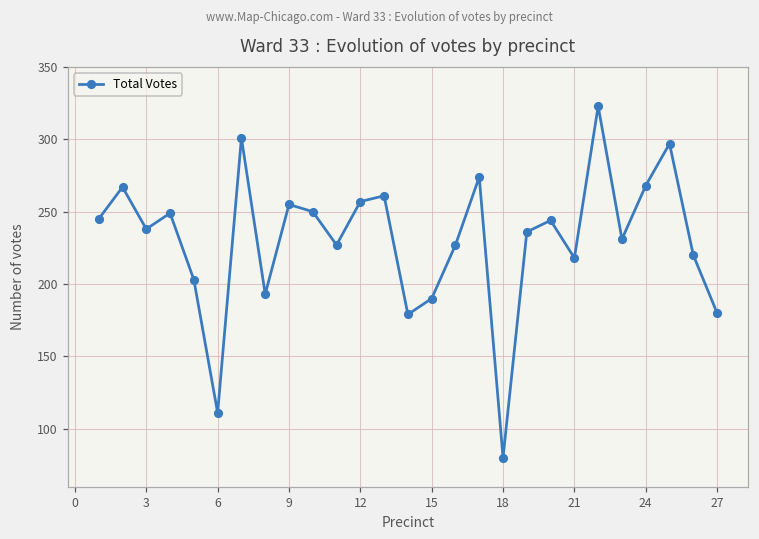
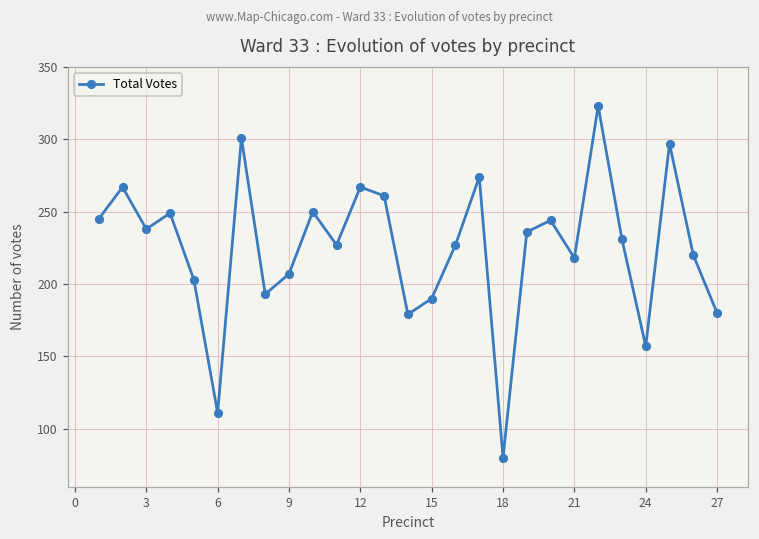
9: 255 -> 207
12: 257 -> 267
24: 268 -> 157
